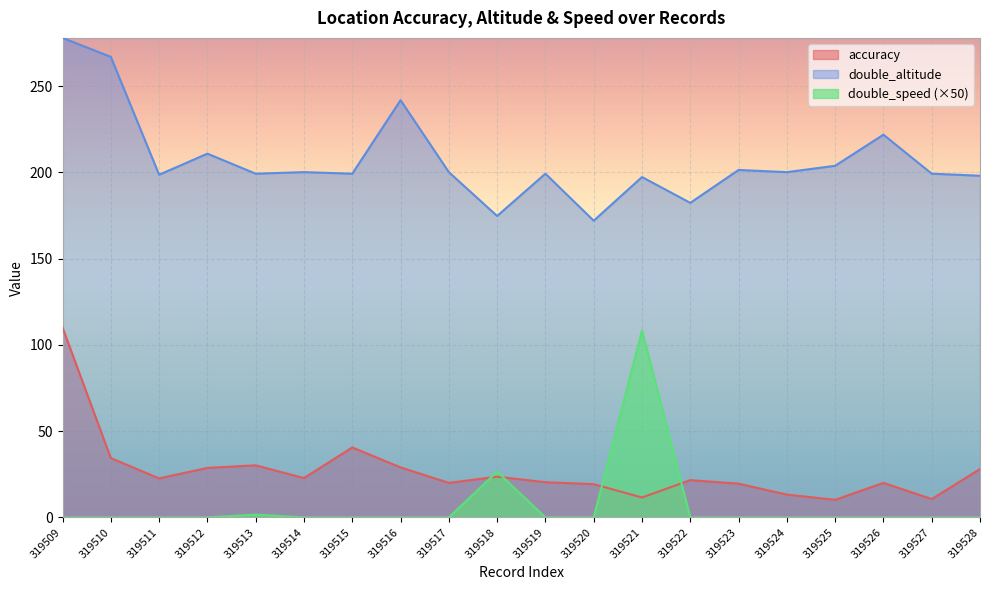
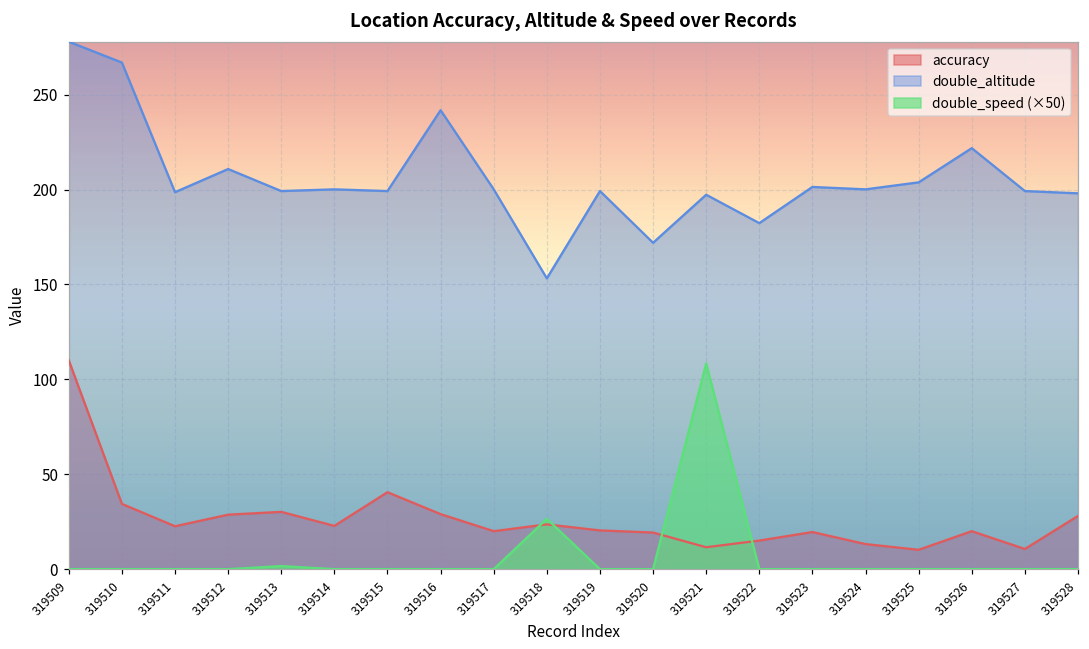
double_altitude, 319518: 175 -> 153
accuracy, 319522: 22 -> 15
